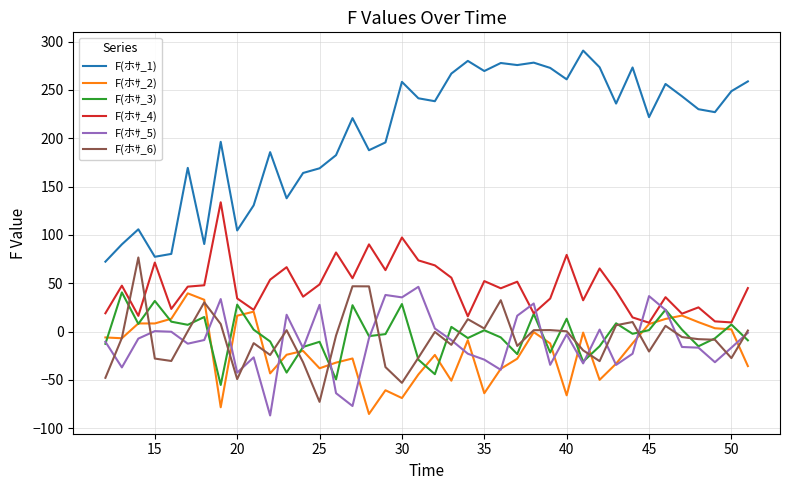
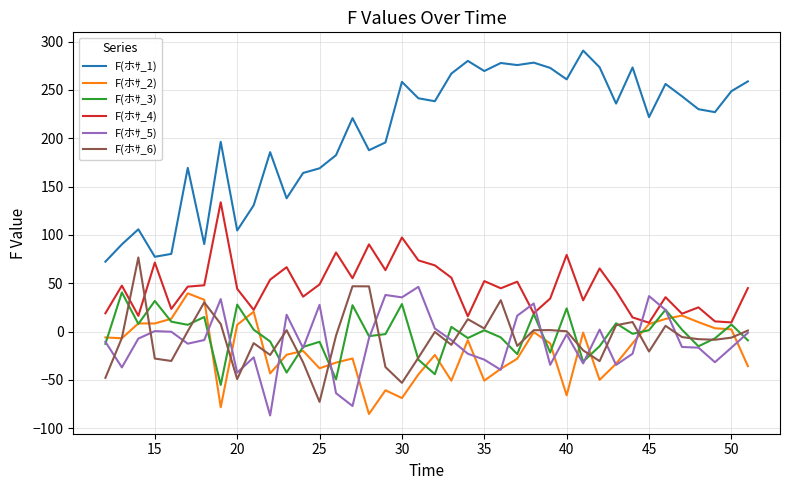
F(ホｻ_2), 20: 20 -> 10
F(ホｻ_4), 20: 30 -> 40
F(ホｻ_2), 35: -60 -> -50
F(ホｻ_3), 40: 10 -> 20
F(ホｻ_6), 50: -30 -> -10
